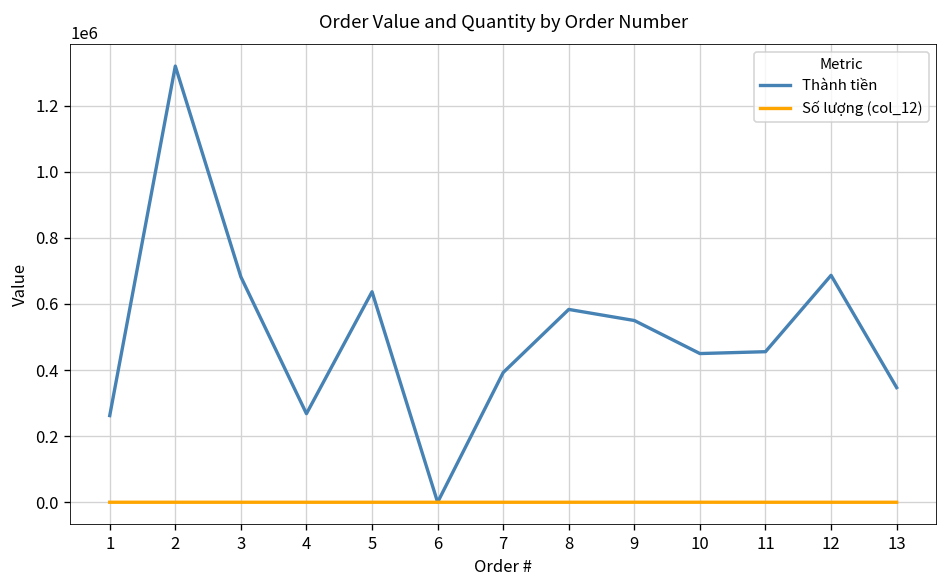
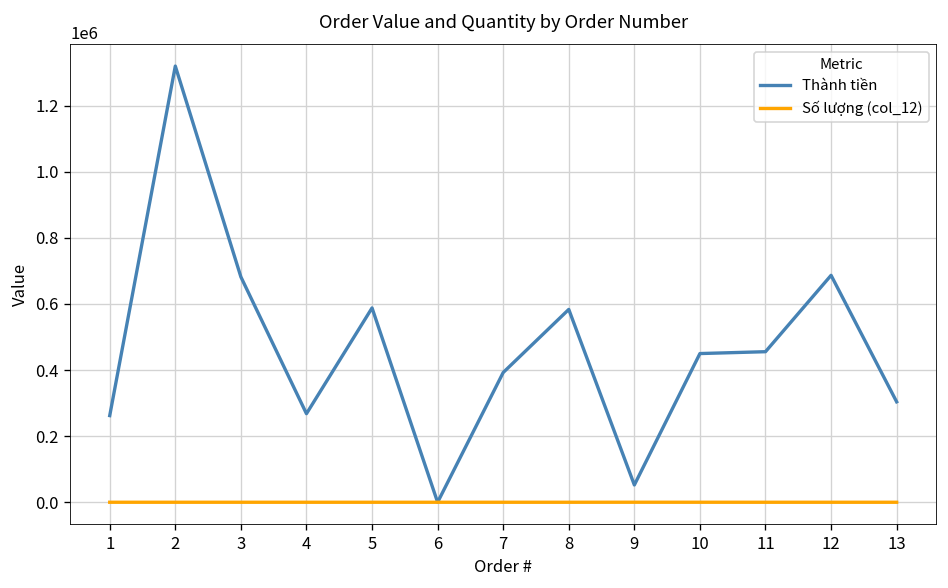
Thành tiền, 5: 640000 -> 590000
Thành tiền, 9: 550000 -> 50000
Thành tiền, 13: 350000 -> 300000
